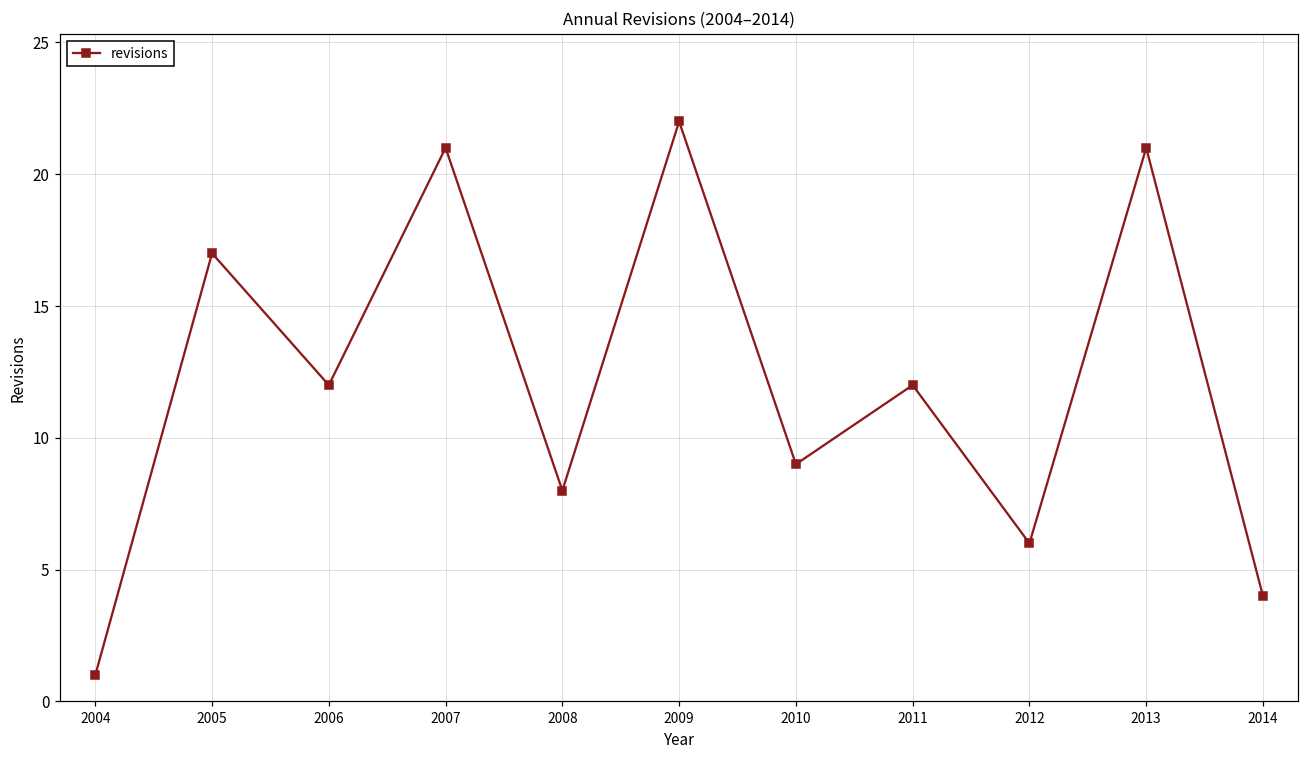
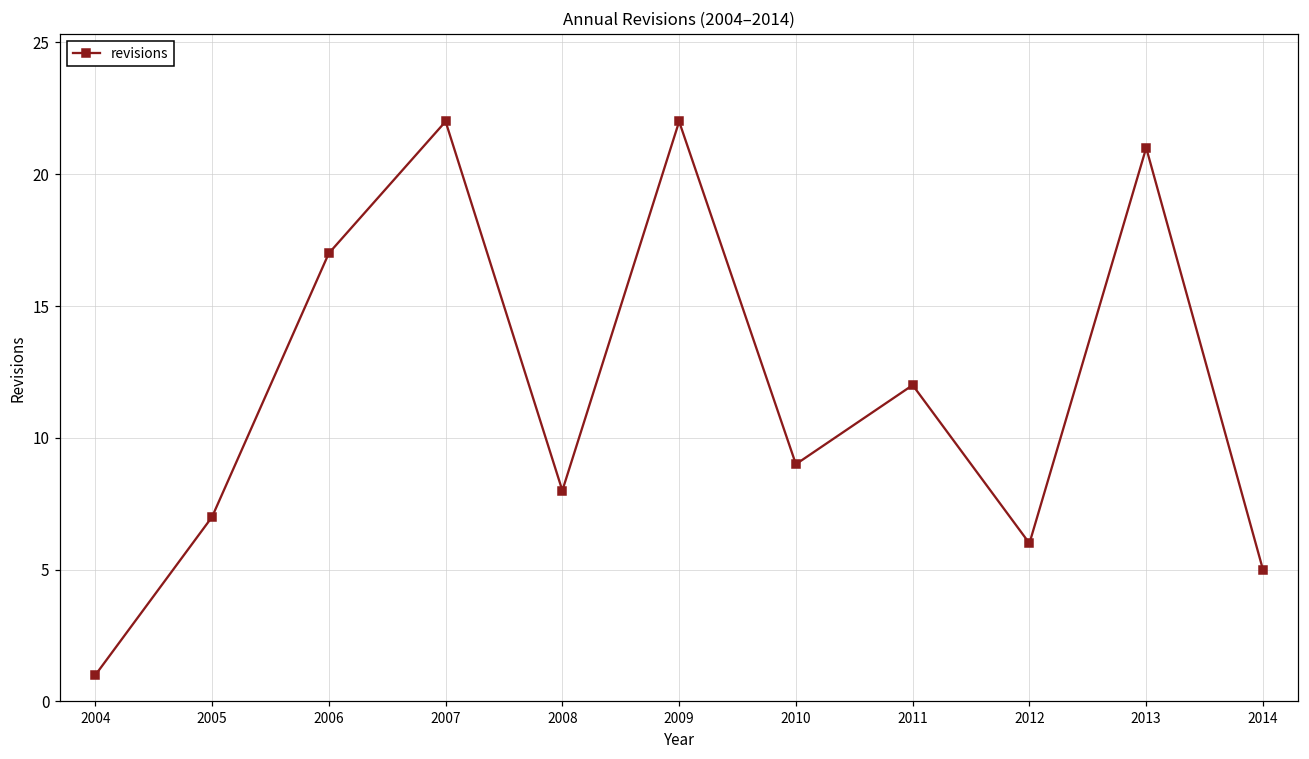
2005: 17 -> 7
2006: 12 -> 17
2007: 21 -> 22
2014: 4 -> 5
